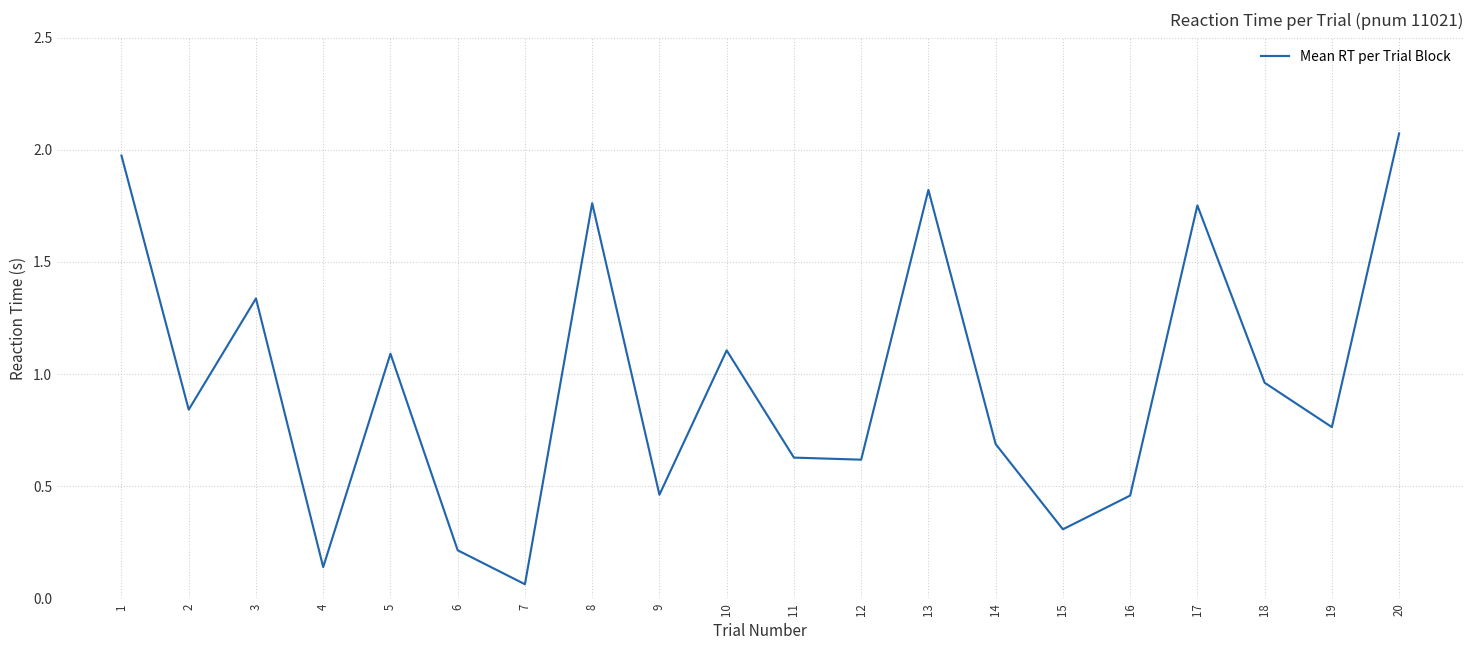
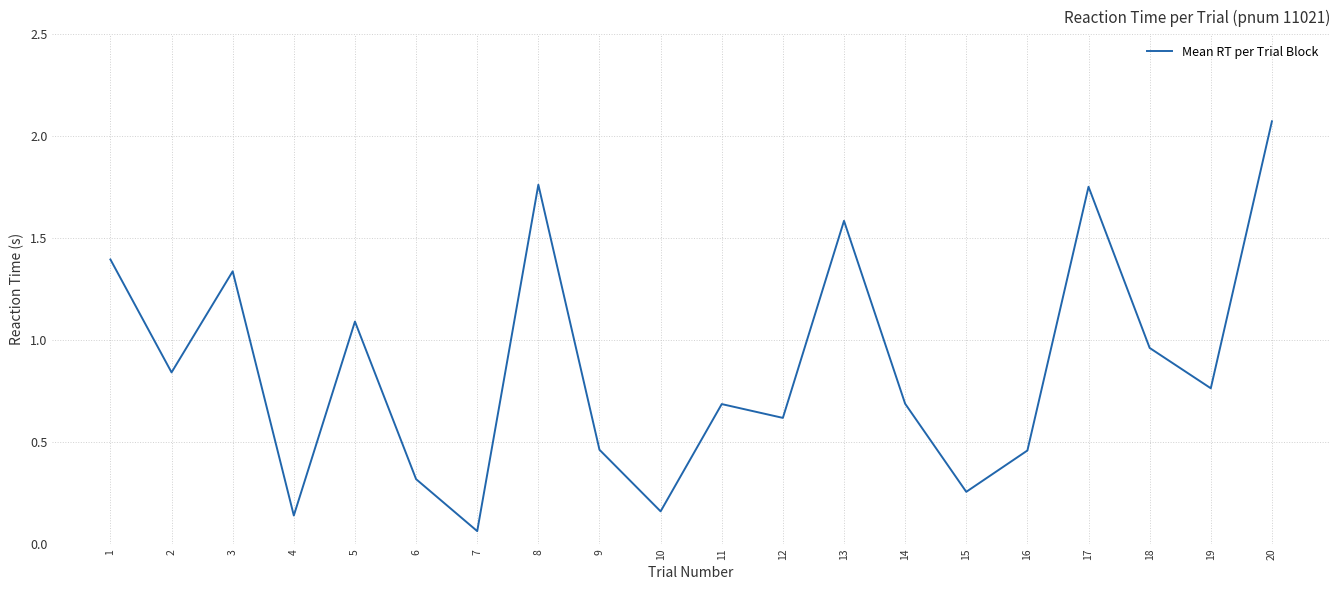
1: 1.97 -> 1.40
6: 0.21 -> 0.32
10: 1.11 -> 0.16
11: 0.63 -> 0.69
13: 1.82 -> 1.59
15: 0.31 -> 0.26
